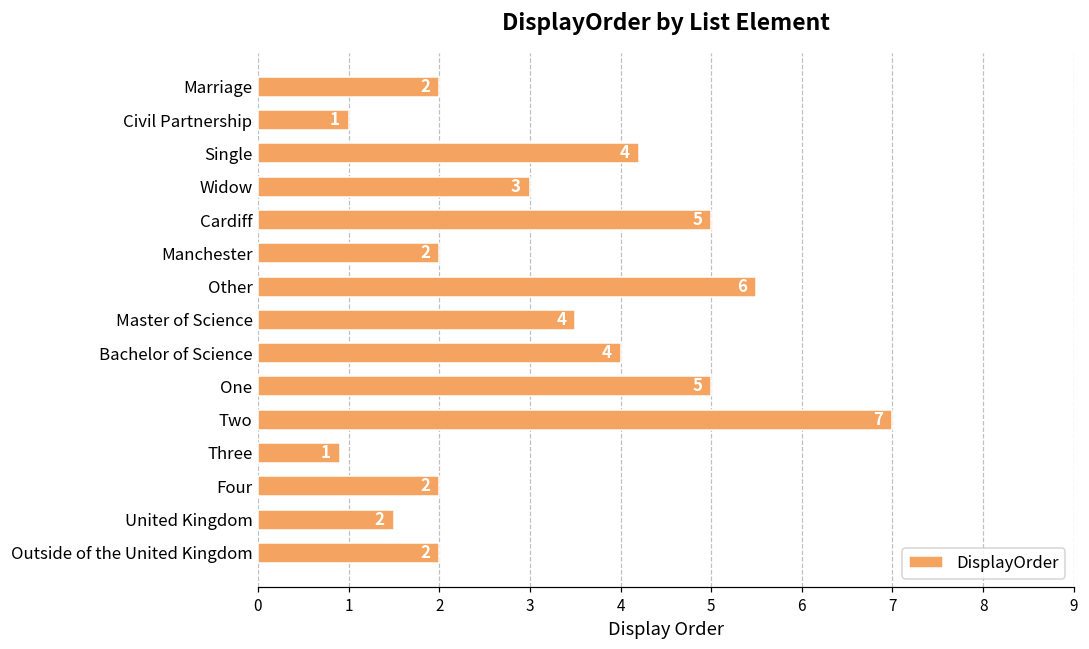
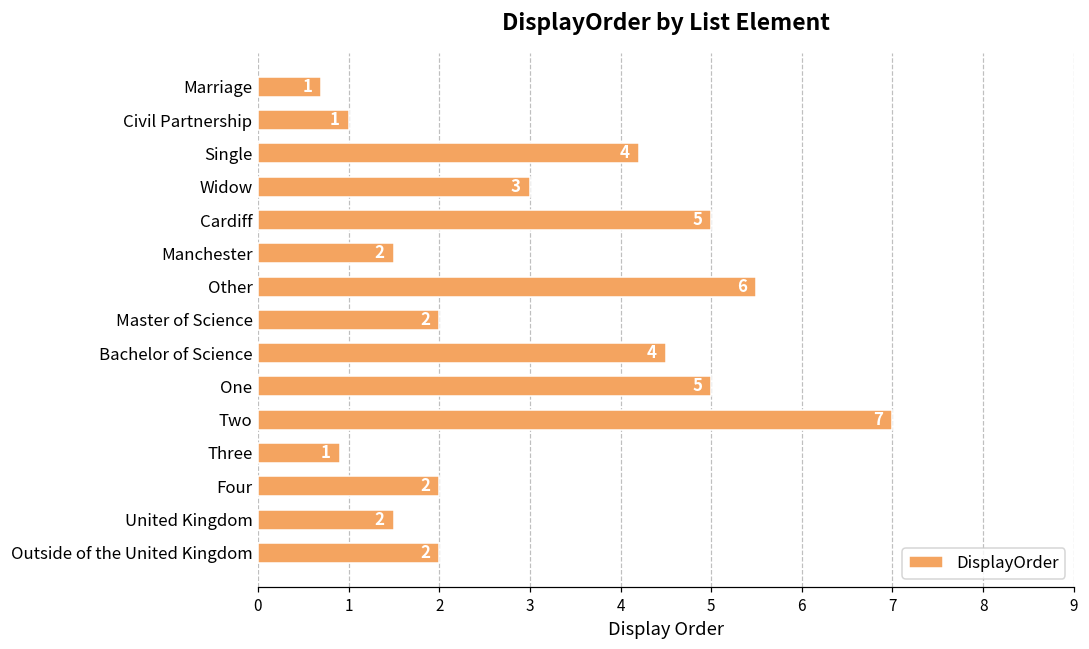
Marriage: 2 -> 1
Manchester: 2.0 -> 1.5
Master of Science: 4 -> 2
Bachelor of Science: 4.0 -> 4.5
